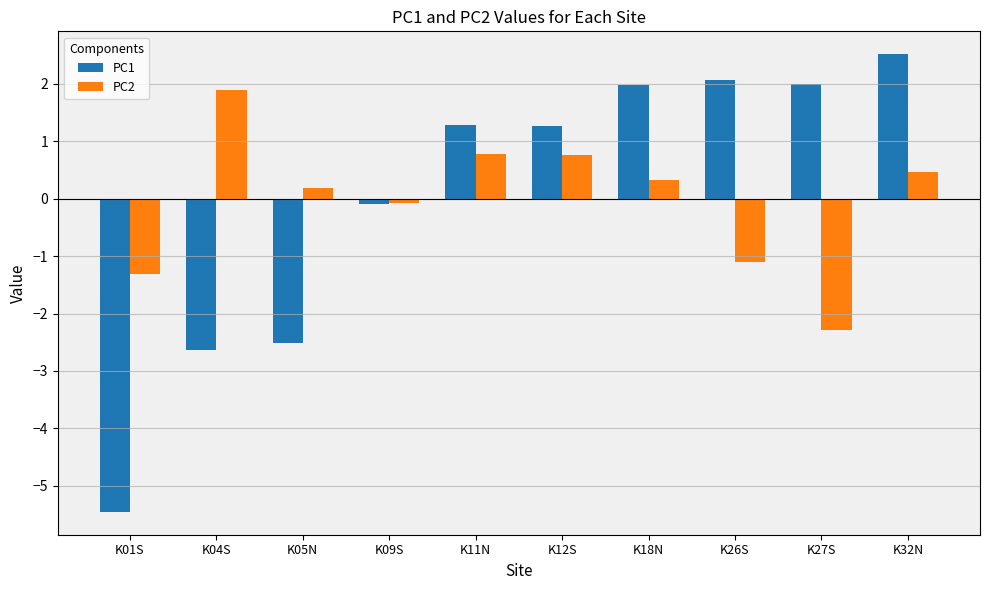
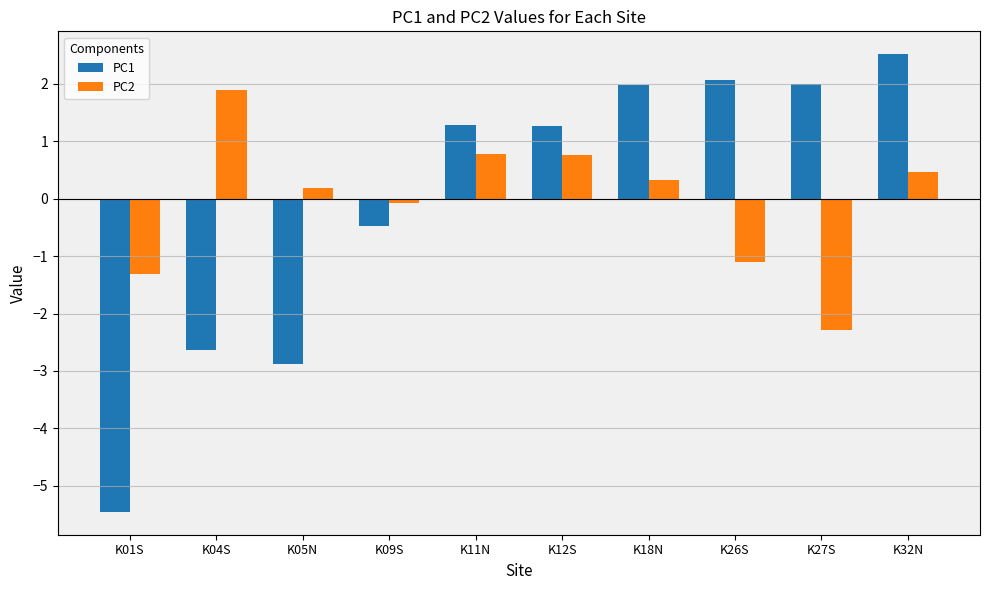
PC1, K05N: -2.5 -> -2.9
PC1, K09S: -0.1 -> -0.5
